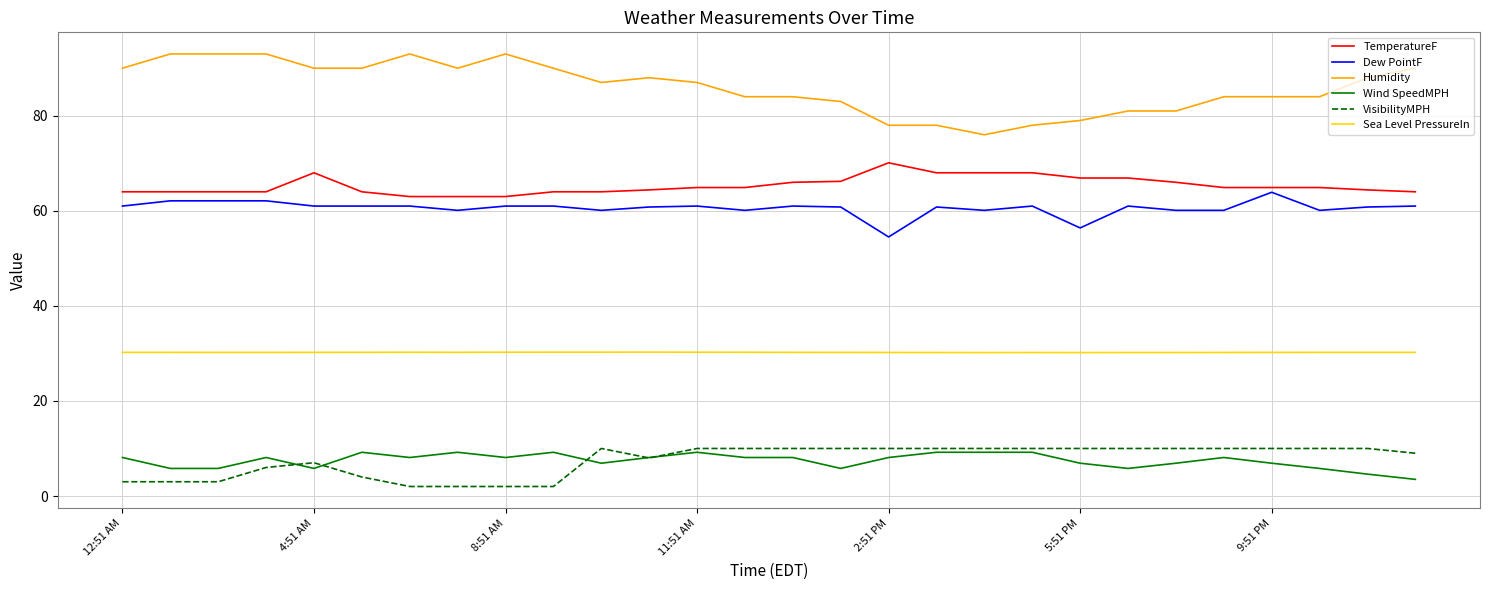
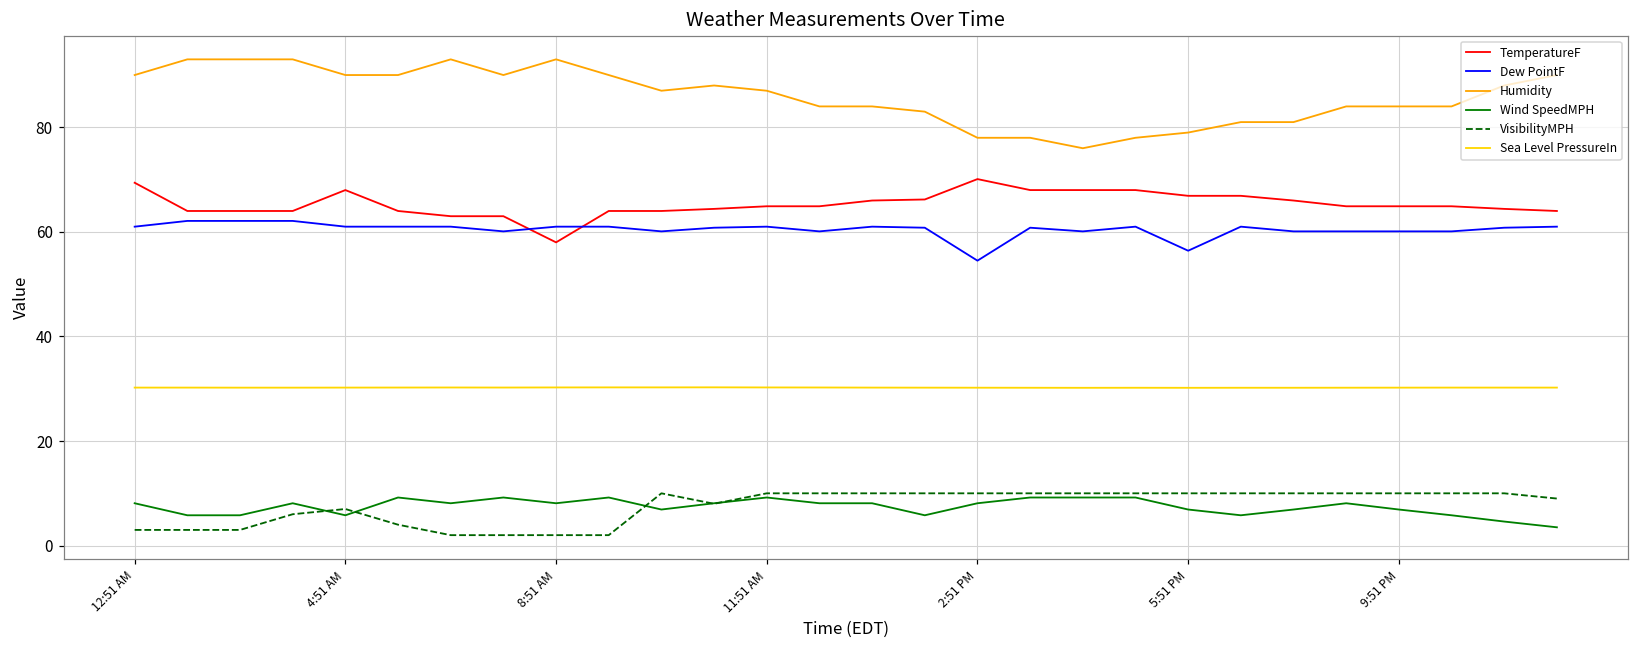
TemperatureF, 12:51 AM: 64 -> 69
TemperatureF, 8:51 AM: 63 -> 58
Dew PointF, 9:51 PM: 64 -> 60
